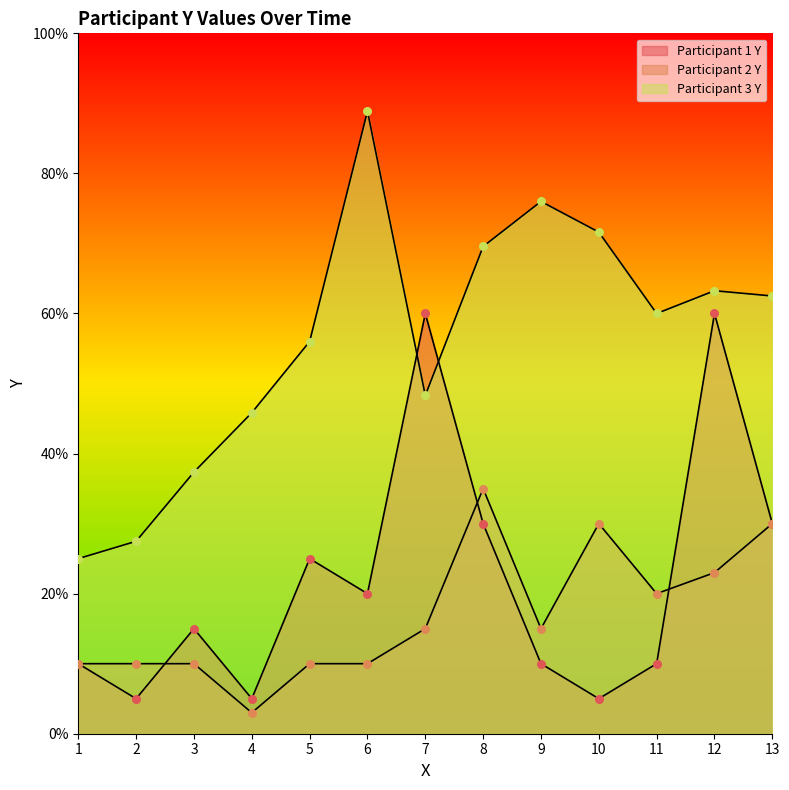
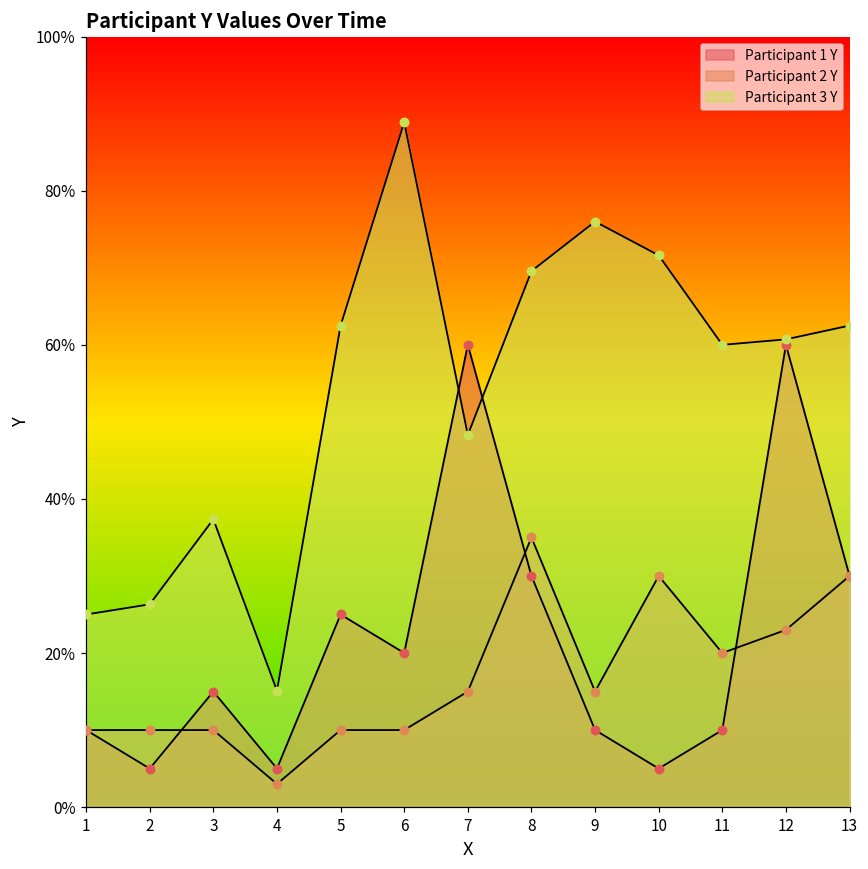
Participant 3 Y, 2: 27% -> 26%
Participant 3 Y, 4: 46% -> 15%
Participant 3 Y, 5: 56% -> 63%
Participant 3 Y, 12: 63% -> 61%
